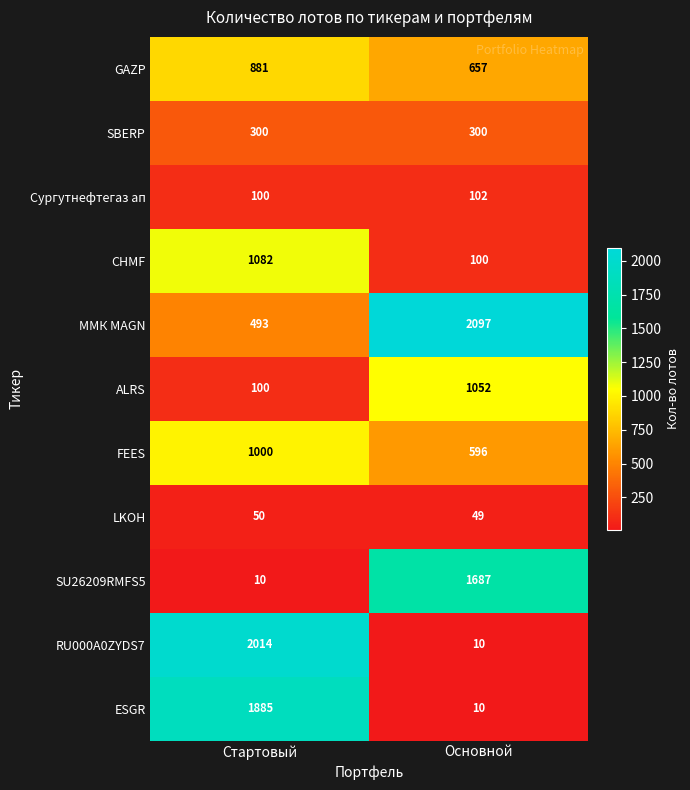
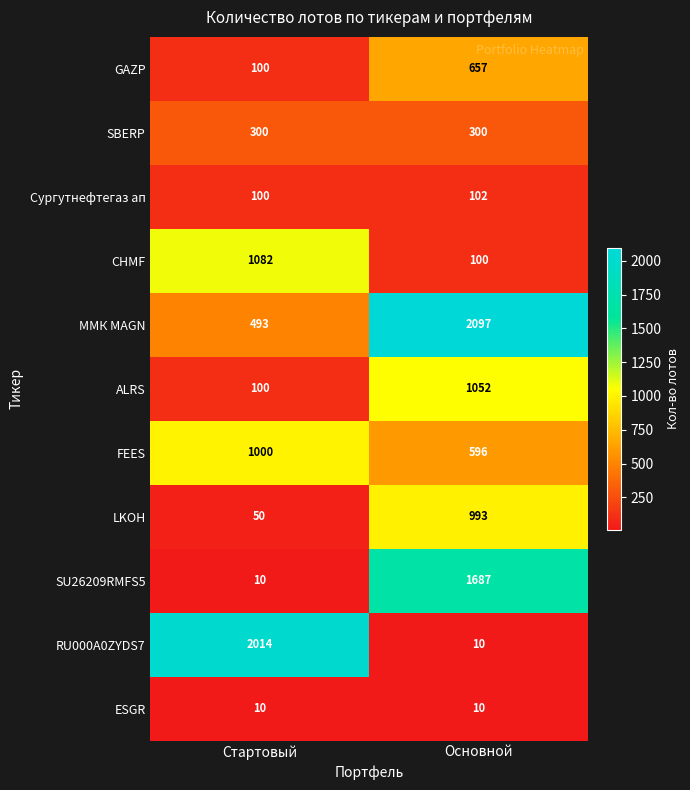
GAZP, Стартовый: 881 -> 100
LKOH, Основной: 49 -> 993
ESGR, Стартовый: 1885 -> 10
